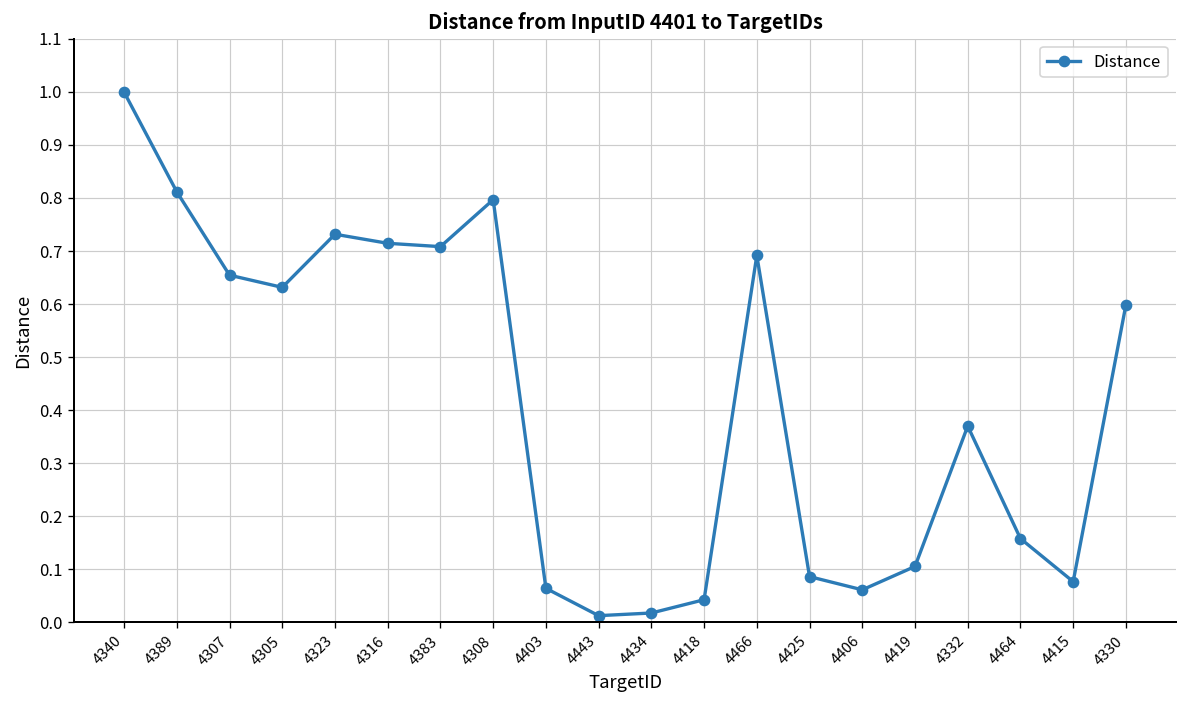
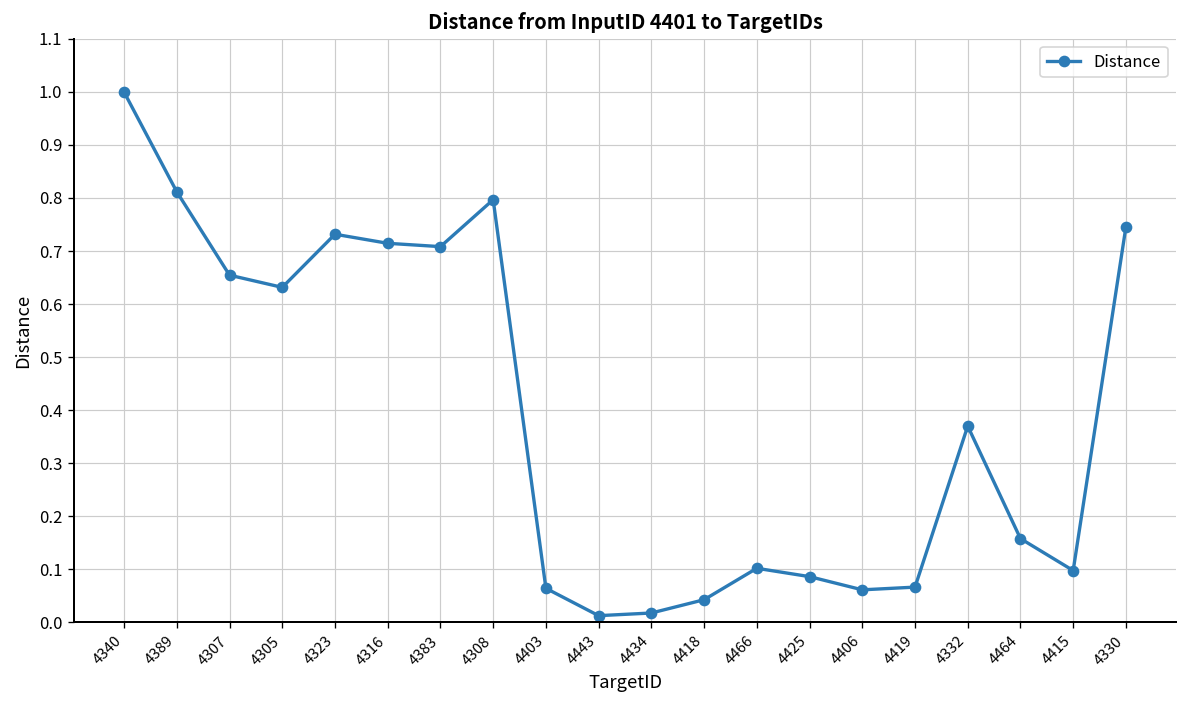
4466: 0.69 -> 0.10
4419: 0.11 -> 0.07
4415: 0.08 -> 0.10
4330: 0.60 -> 0.75
